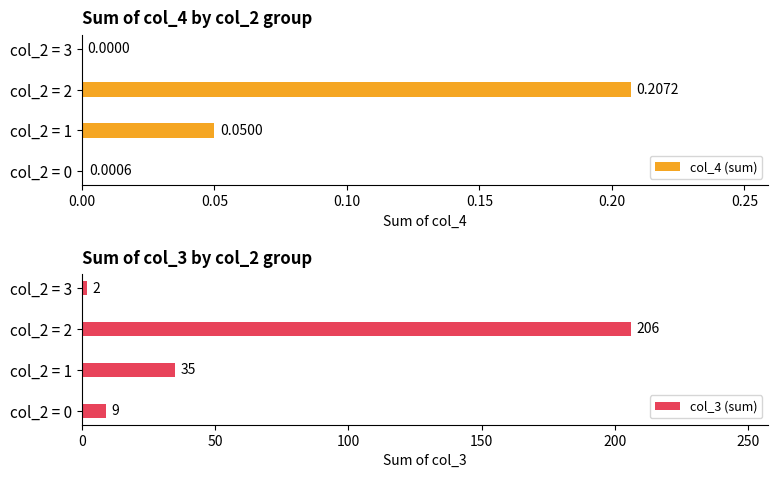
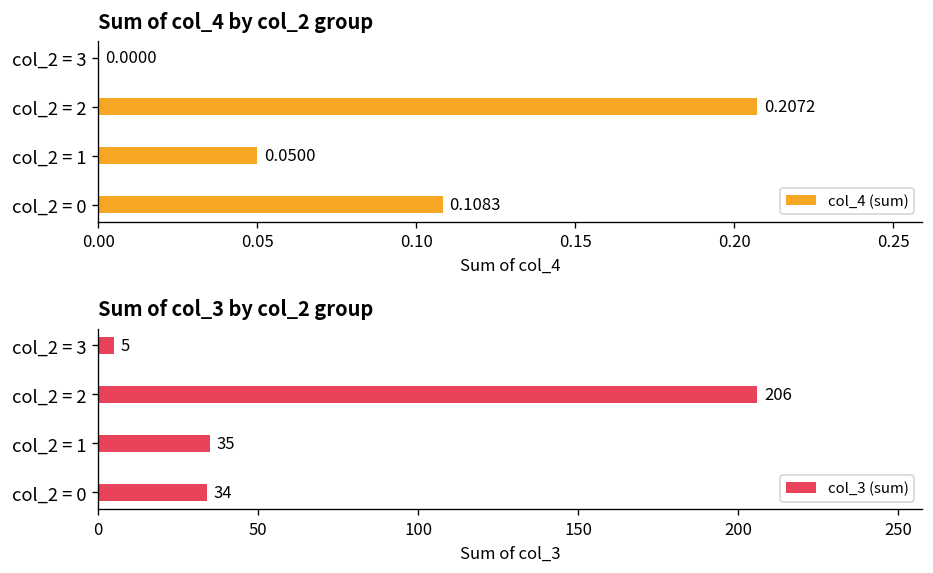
Sum of col_4 by col_2 group, col_2 = 0: 0.0006 -> 0.1083
Sum of col_3 by col_2 group, col_2 = 3: 2 -> 5
Sum of col_3 by col_2 group, col_2 = 0: 9 -> 34
